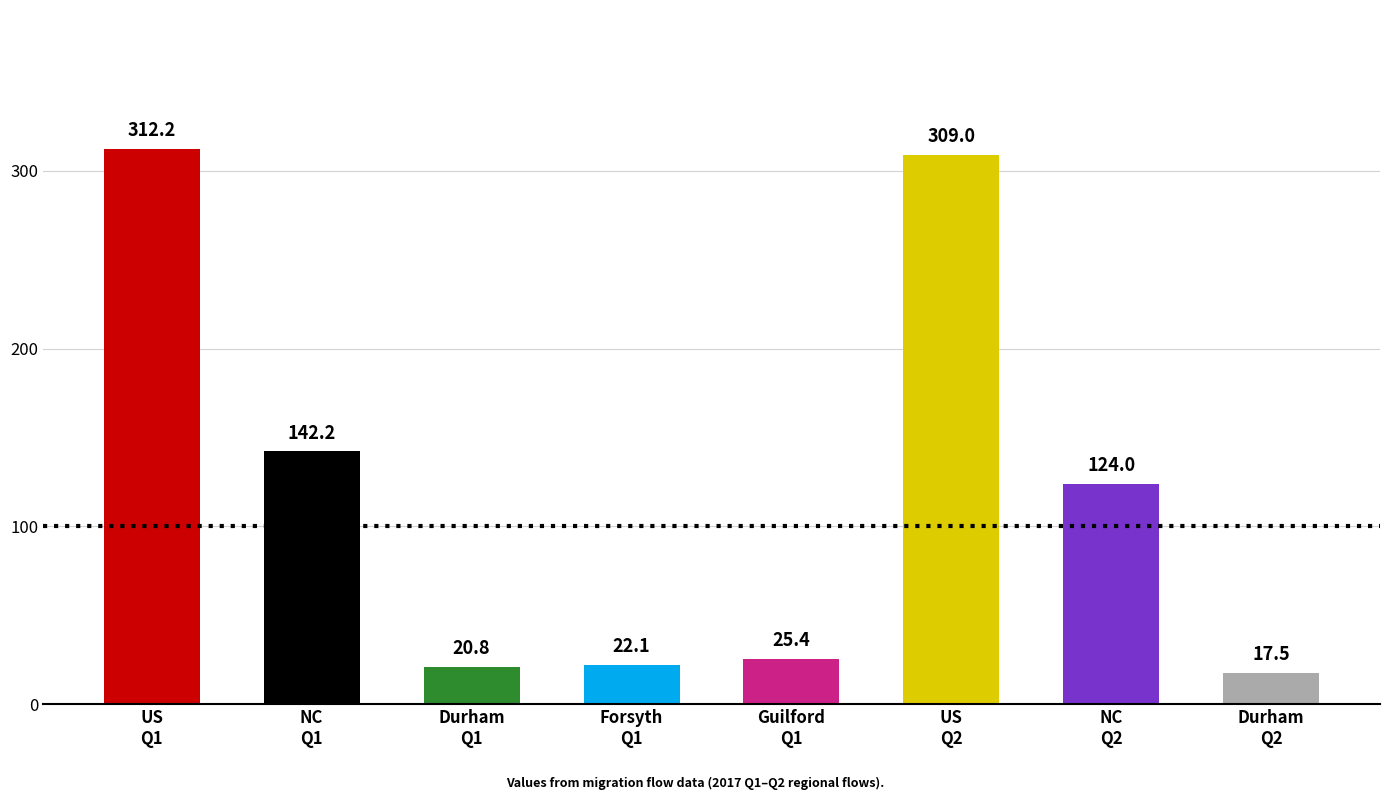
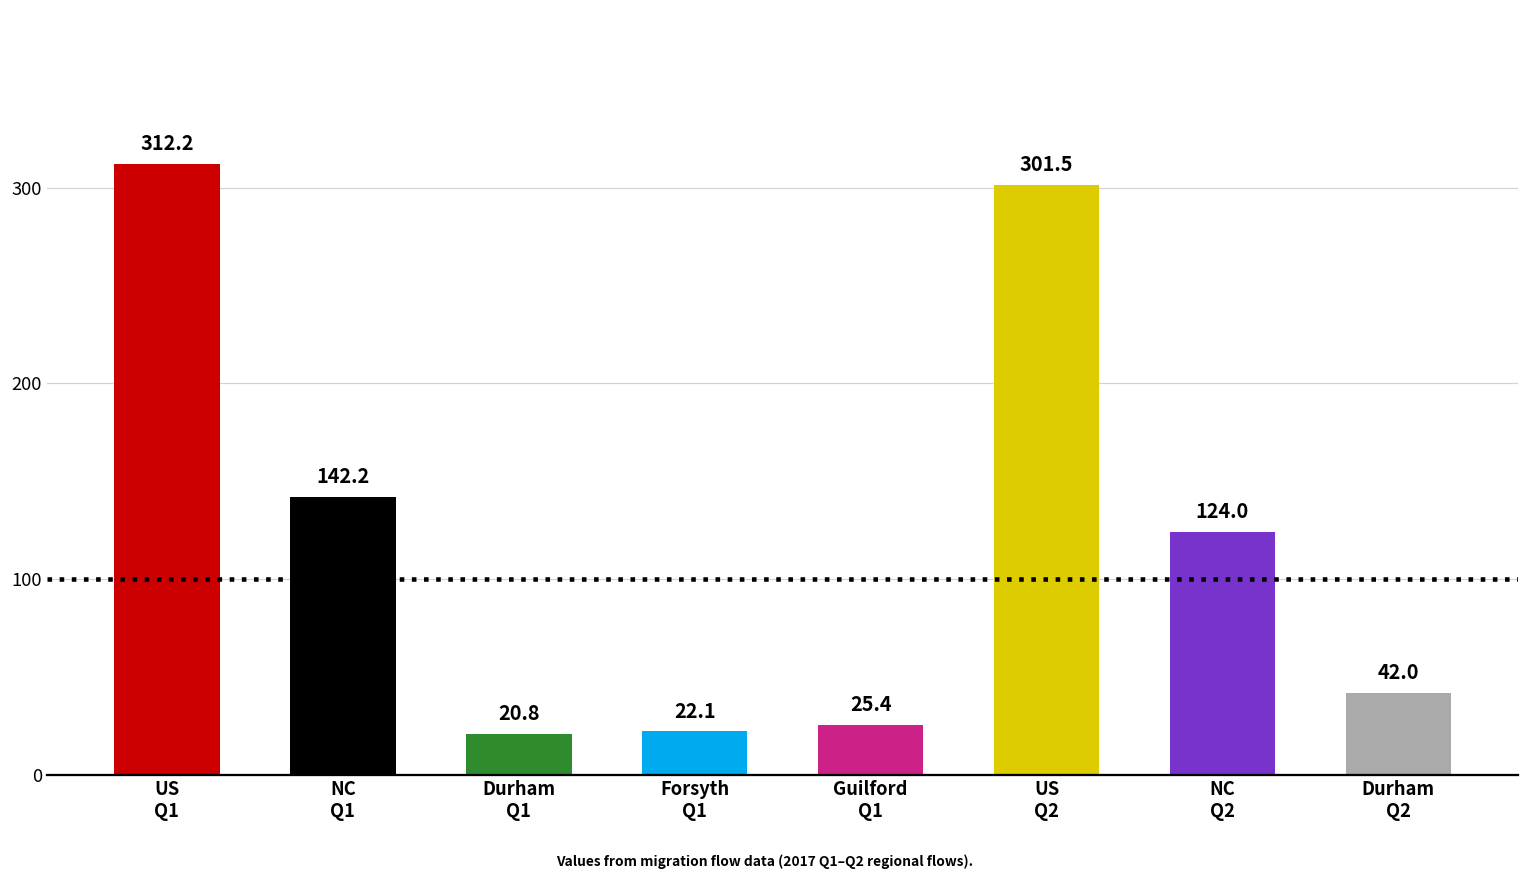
US Q2: 309.0 -> 301.5
Durham Q2: 17.5 -> 42.0
